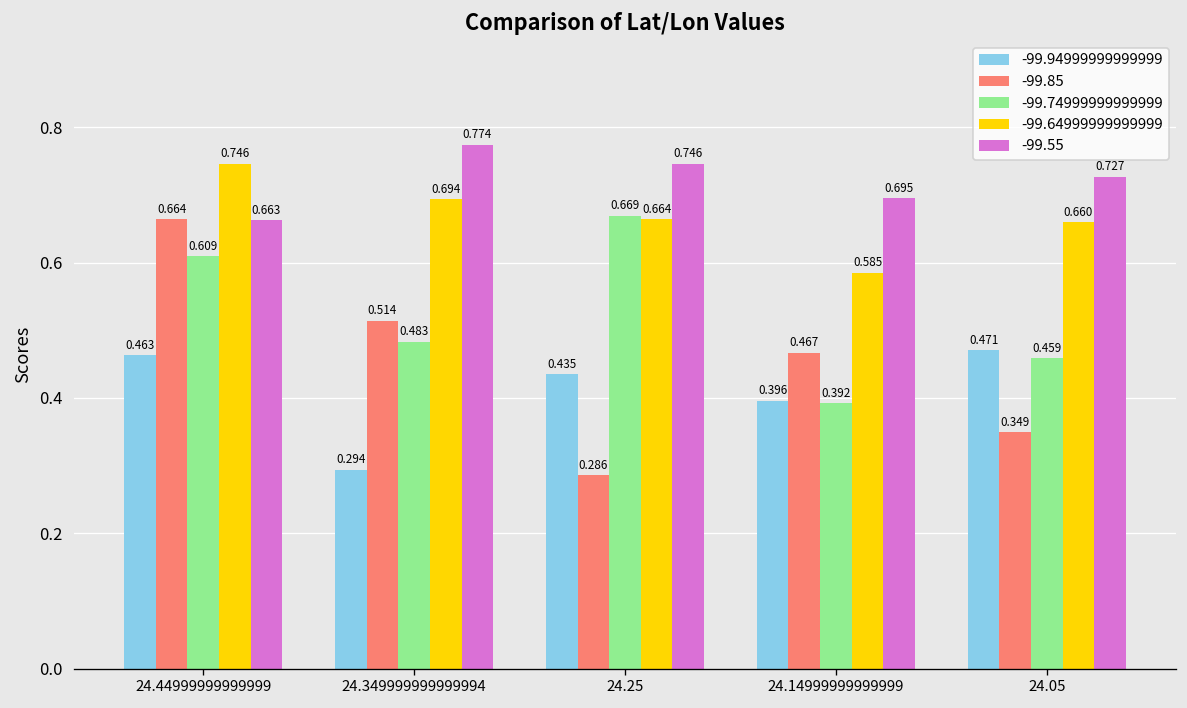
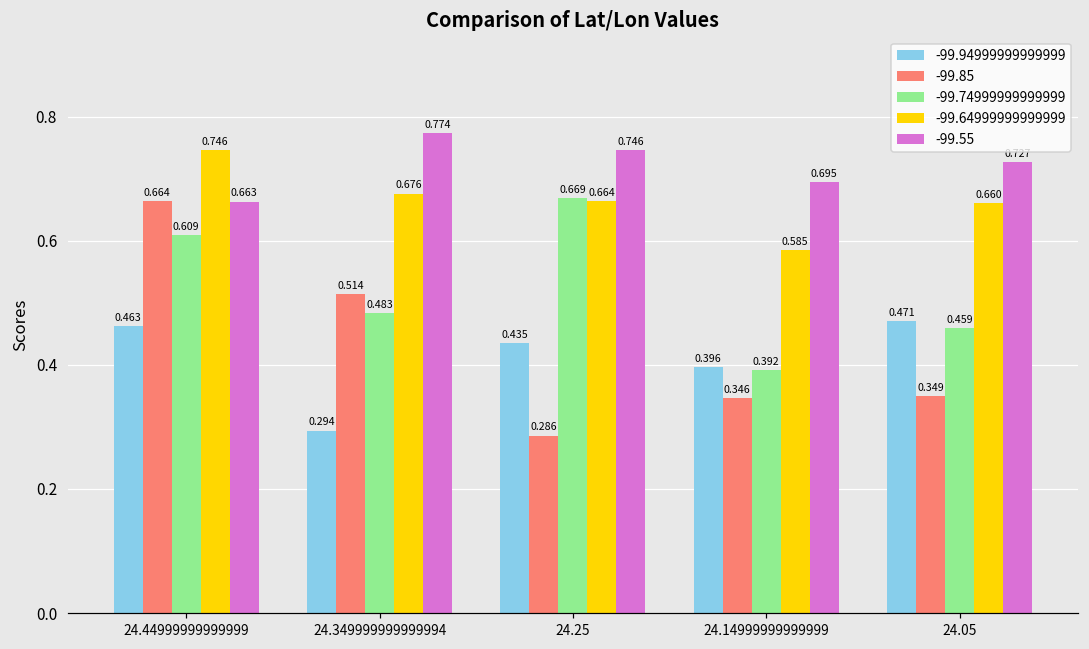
-99.64999999999999, 24.349999999999994: 0.694 -> 0.676
-99.85, 24.14999999999999: 0.467 -> 0.346
